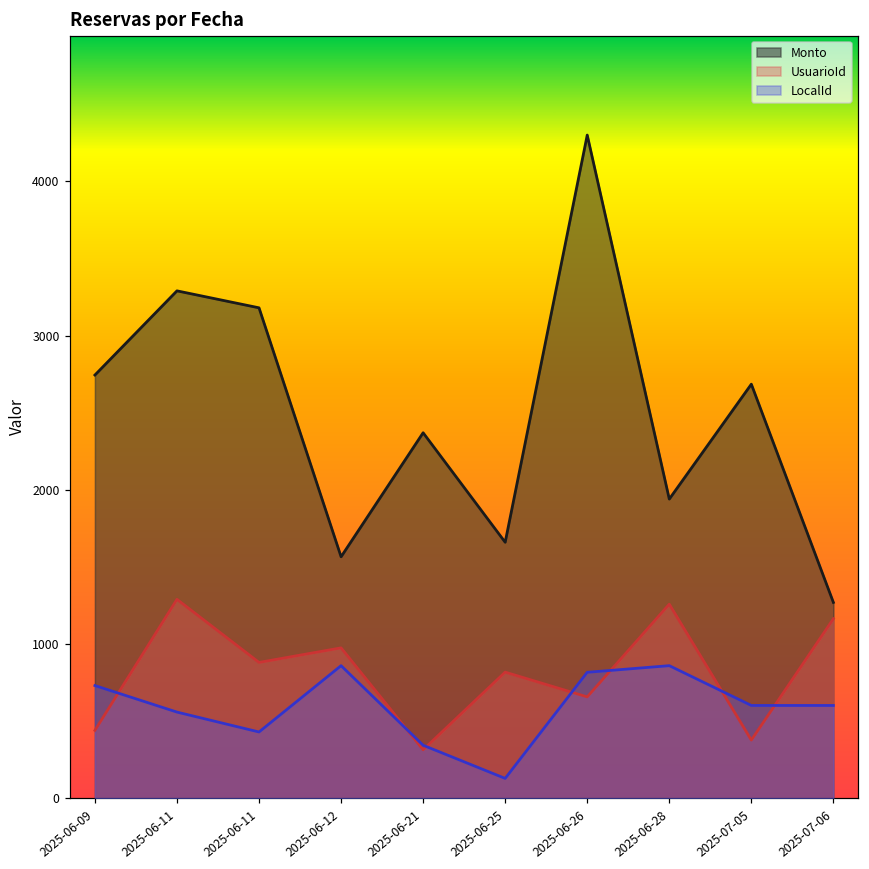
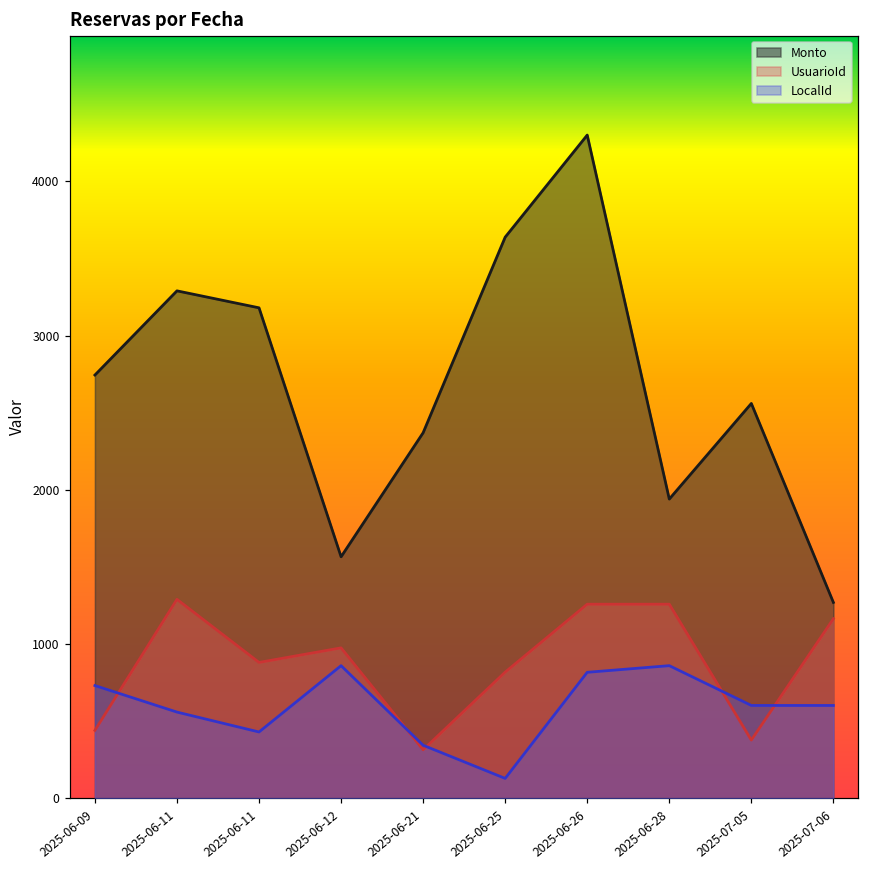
Monto, 2025-06-25: 1660 -> 3640
UsuarioId, 2025-06-26: 660 -> 1260
Monto, 2025-07-05: 2690 -> 2560
